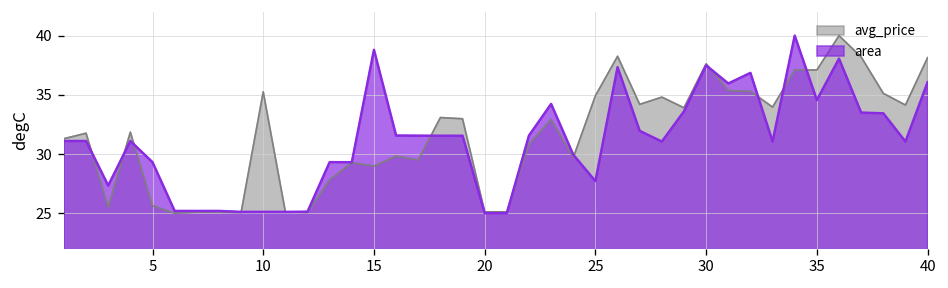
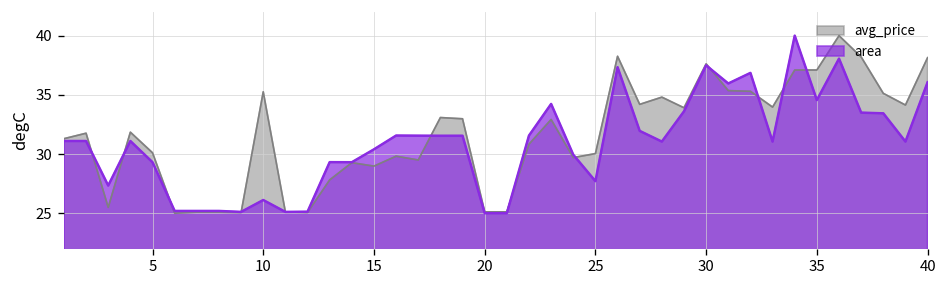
avg_price, 5: 26 -> 30
area, 10: 25 -> 26
area, 15: 39 -> 30
avg_price, 25: 35 -> 30
